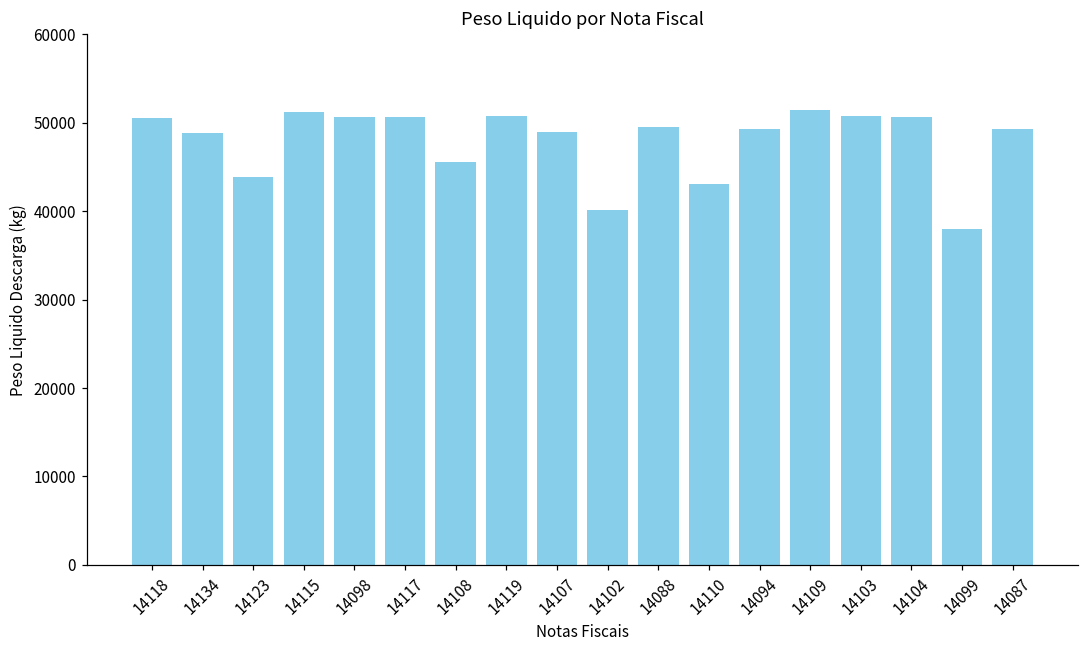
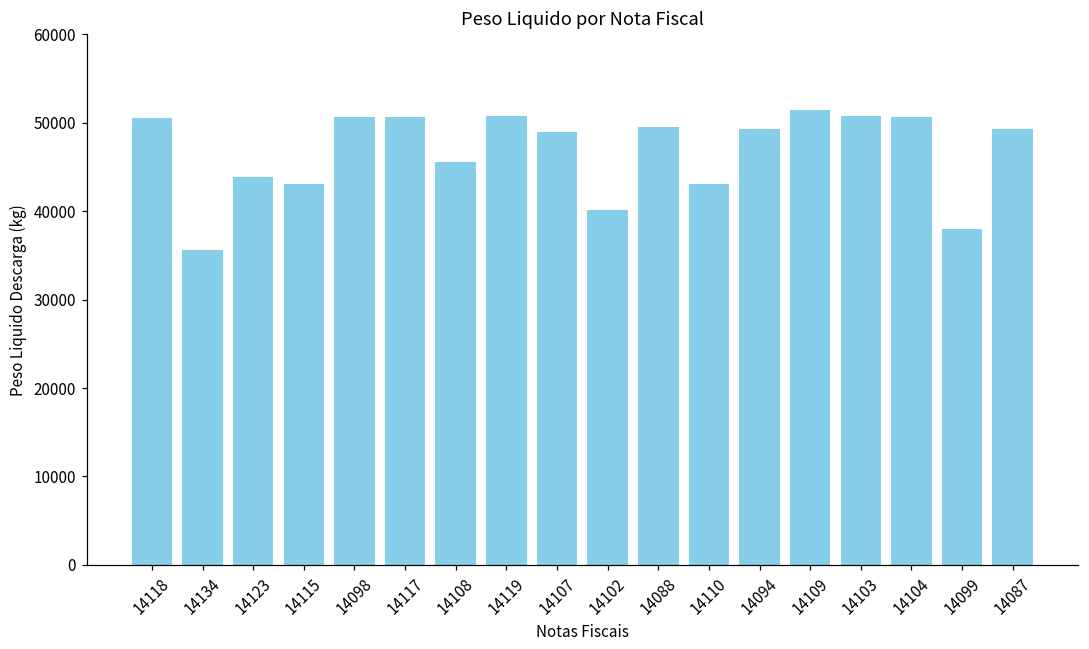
14134: 49000 -> 36000
14115: 51000 -> 43000
